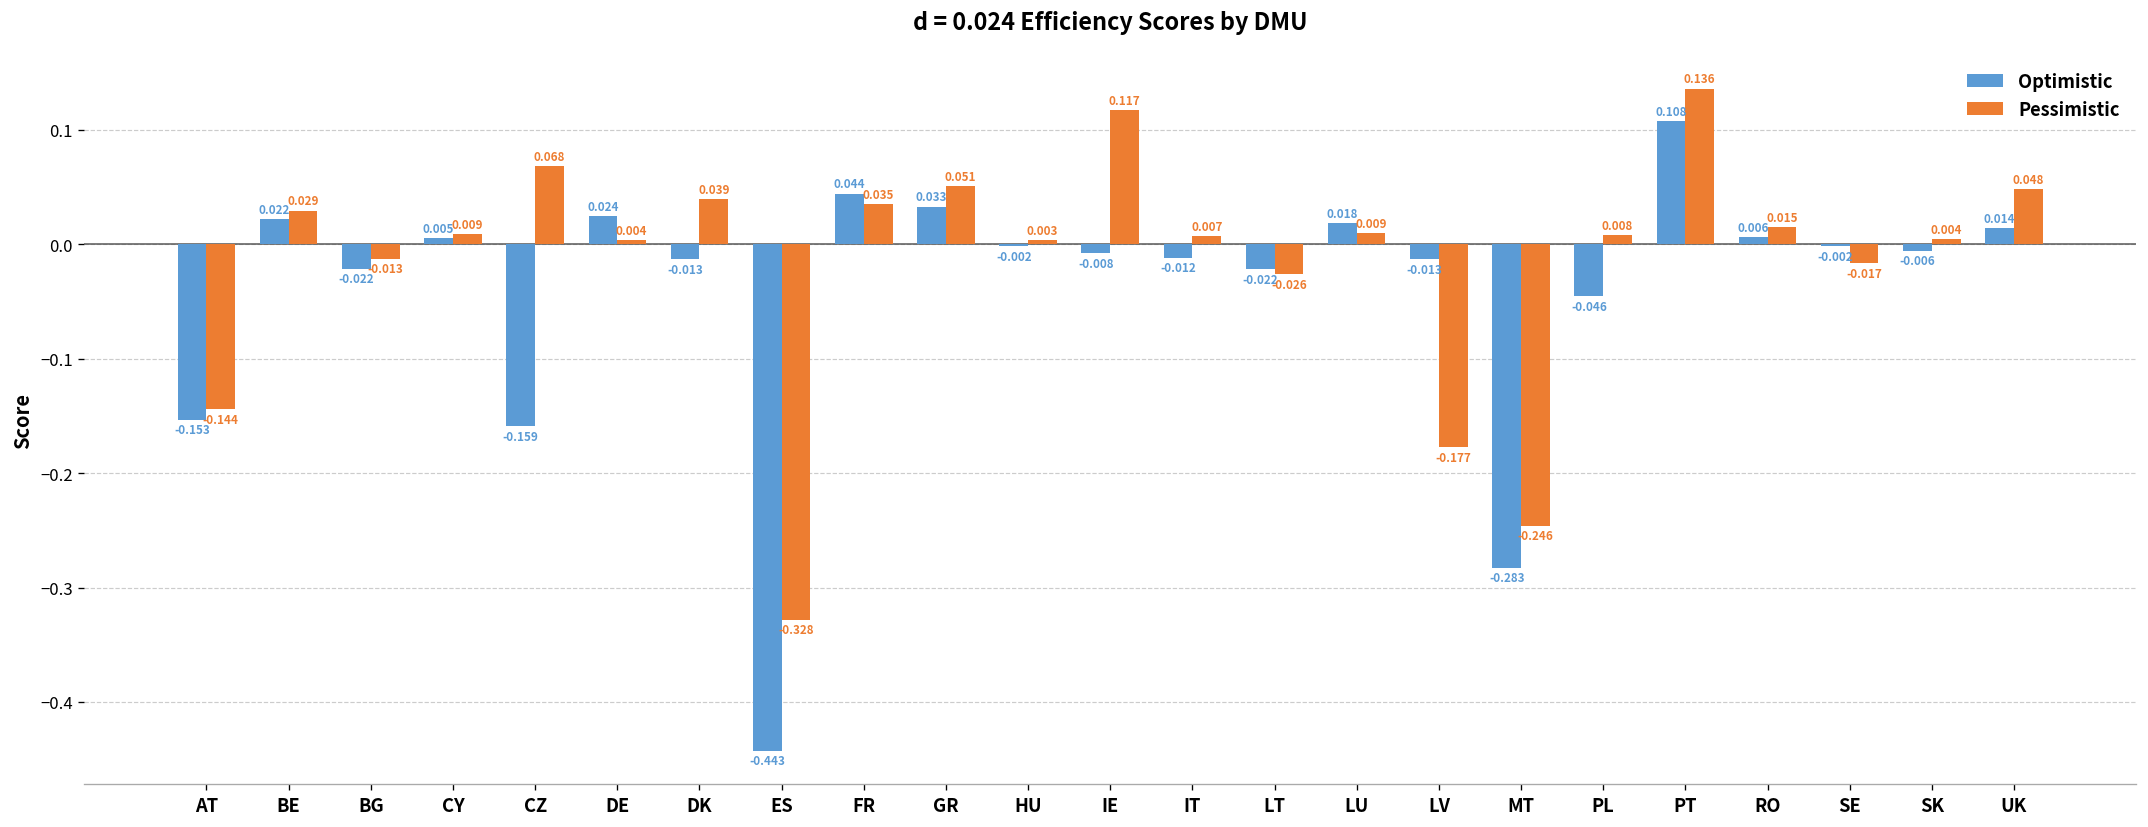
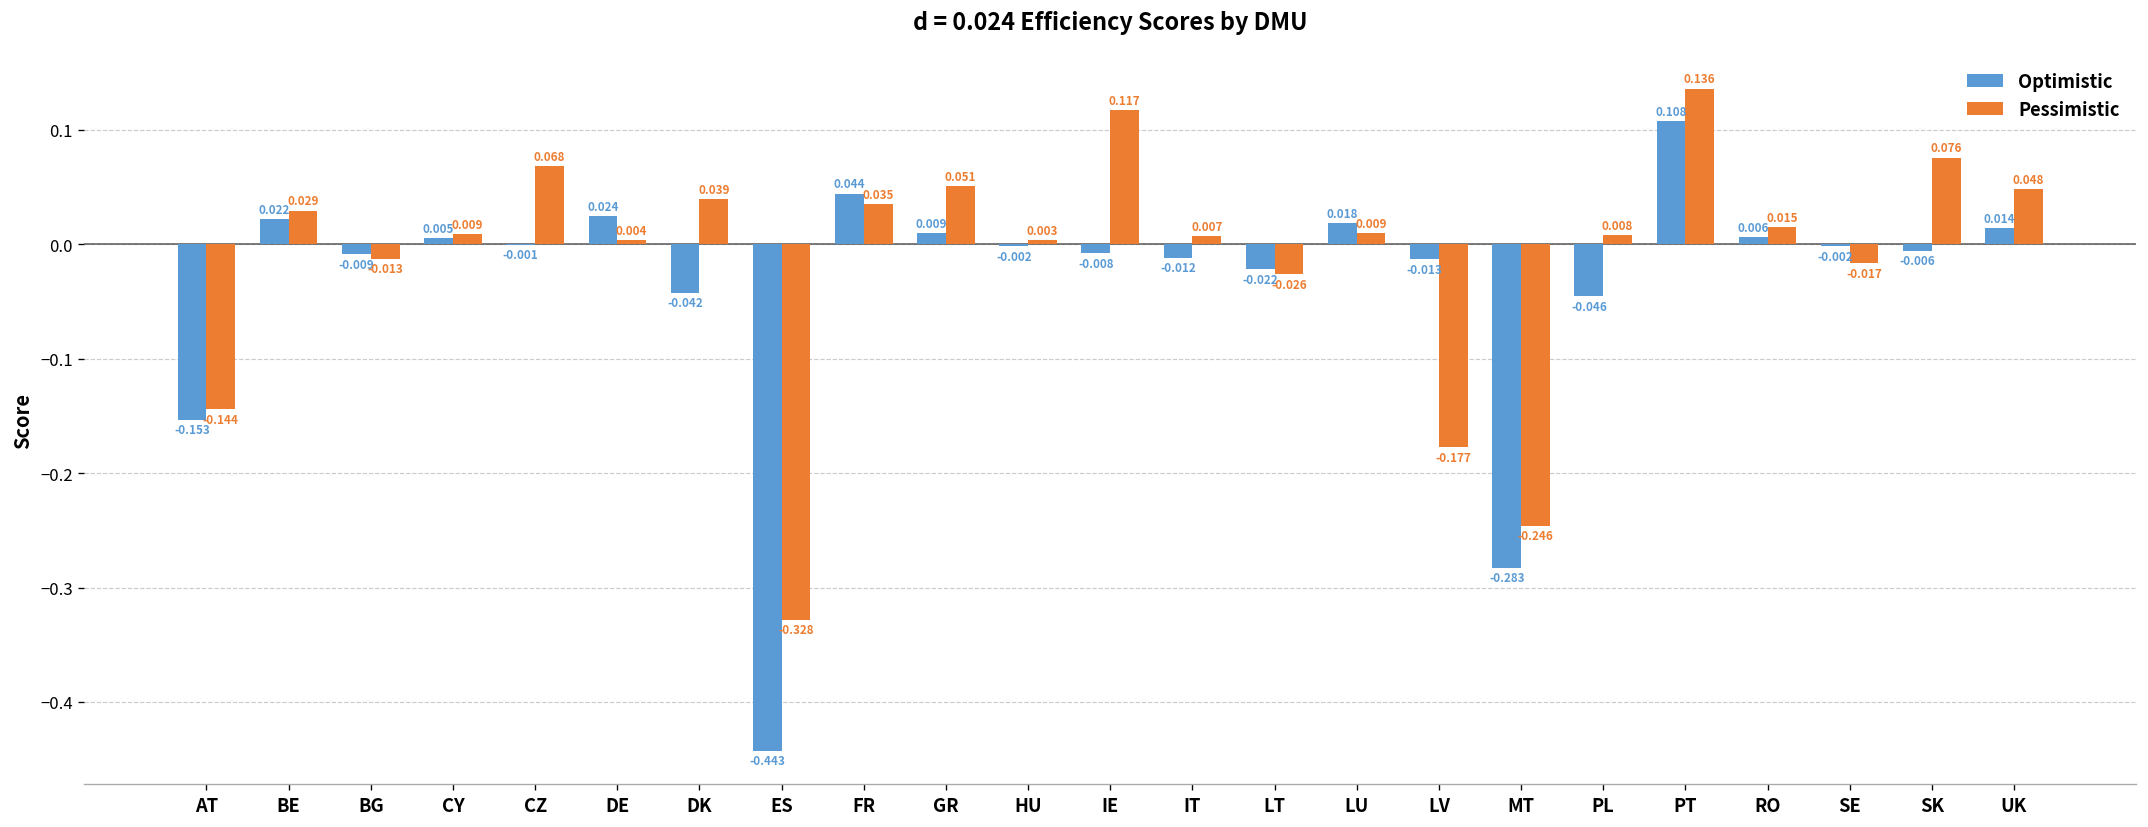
Optimistic, BG: -0.022 -> -0.009
Optimistic, CZ: -0.159 -> -0.001
Optimistic, DK: -0.013 -> -0.042
Optimistic, GR: 0.033 -> 0.009
Pessimistic, SK: 0.004 -> 0.076
